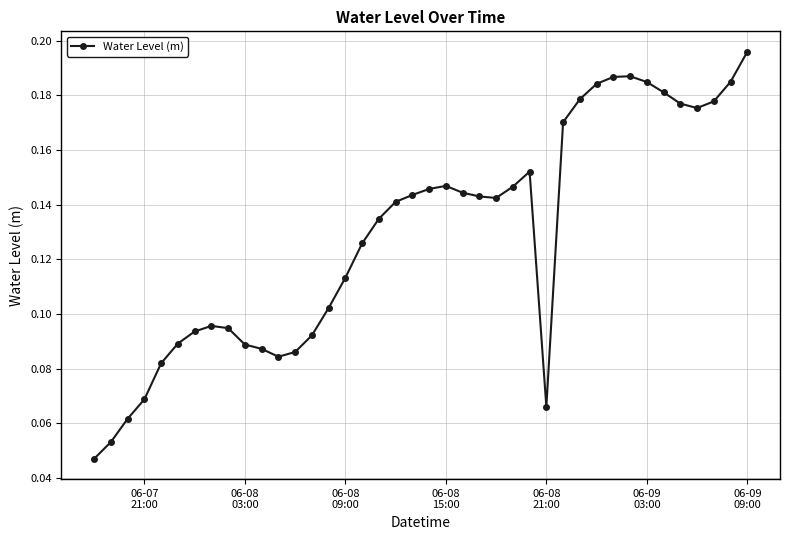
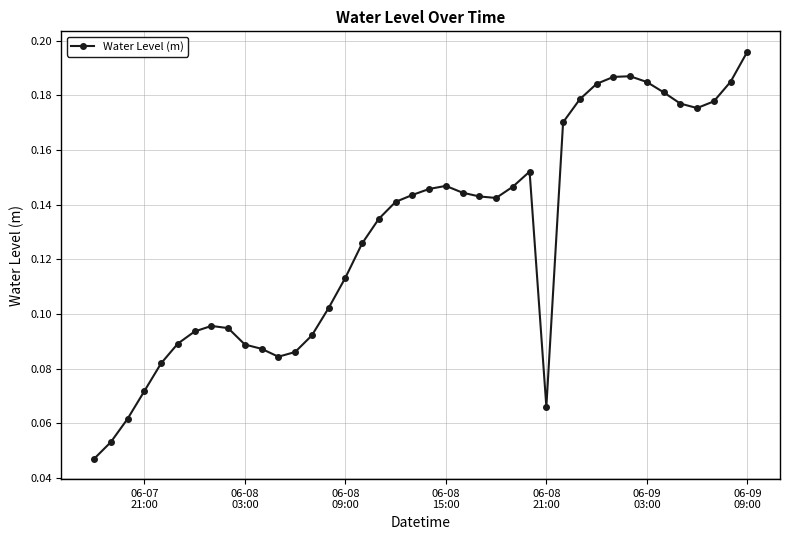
06-07 21:00: 0.069 -> 0.072
